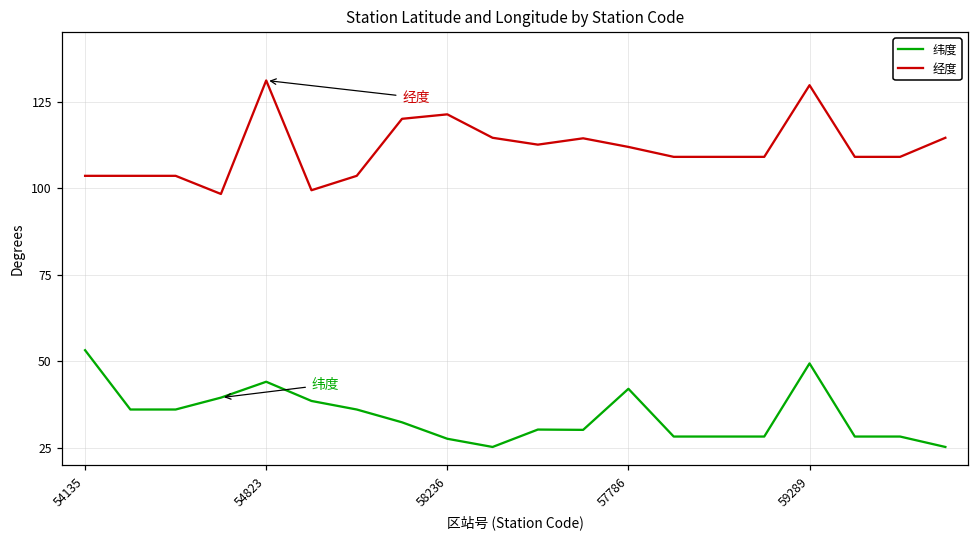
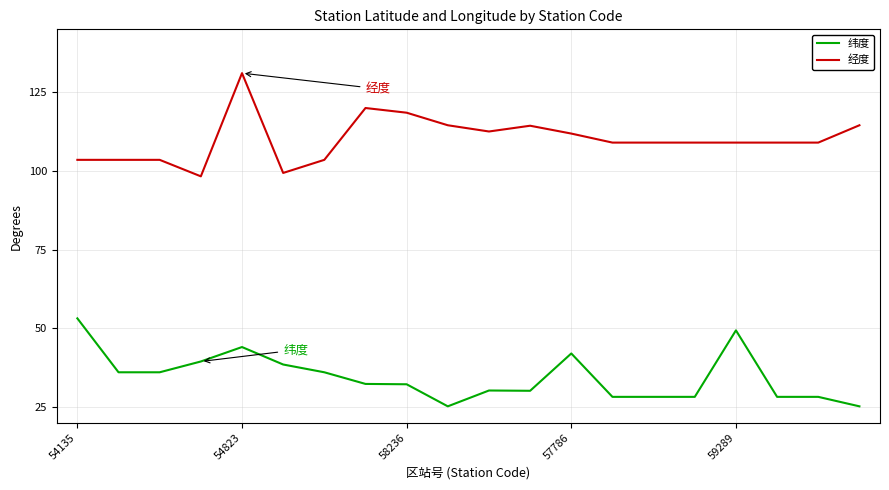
纬度, 58236: 28 -> 32
经度, 58236: 121 -> 119
经度, 59289: 130 -> 109
